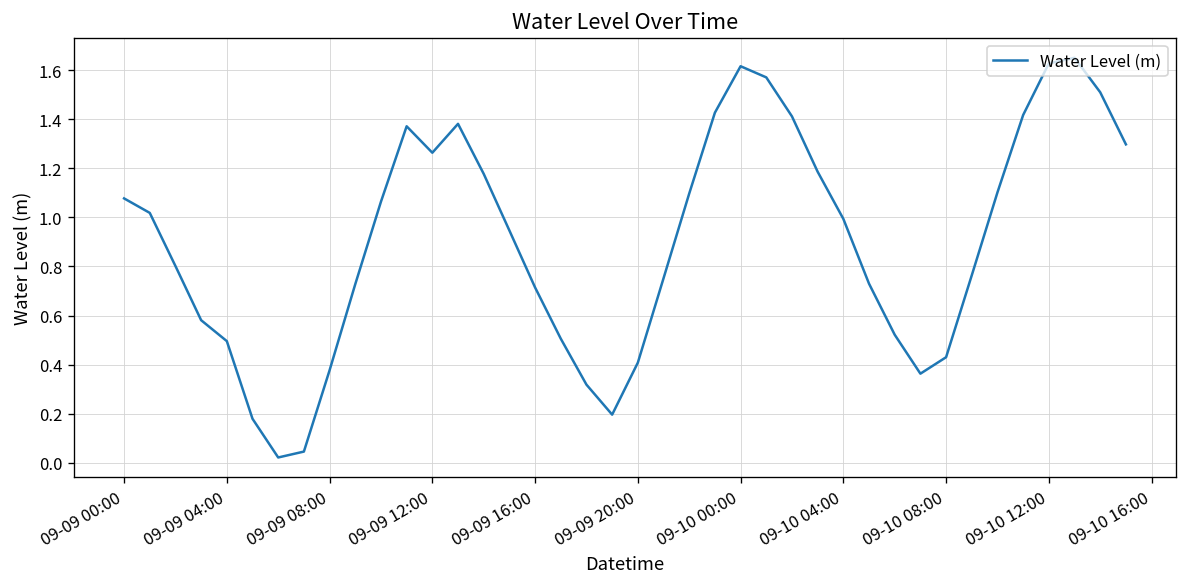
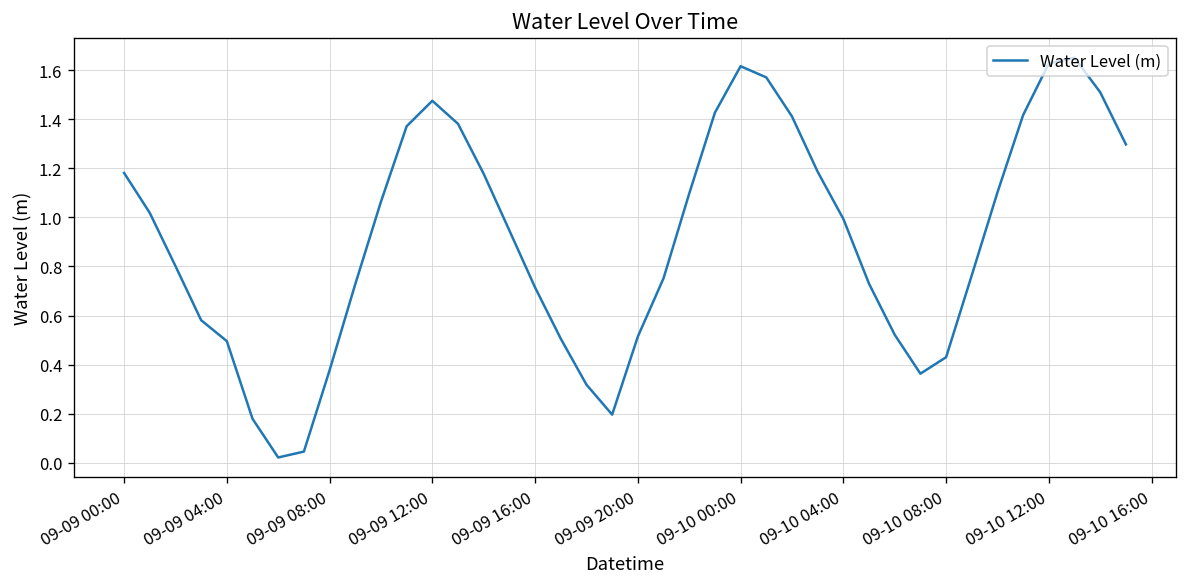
09-09 00:00: 1.08 -> 1.18
09-09 12:00: 1.26 -> 1.48
09-09 20:00: 0.41 -> 0.51
